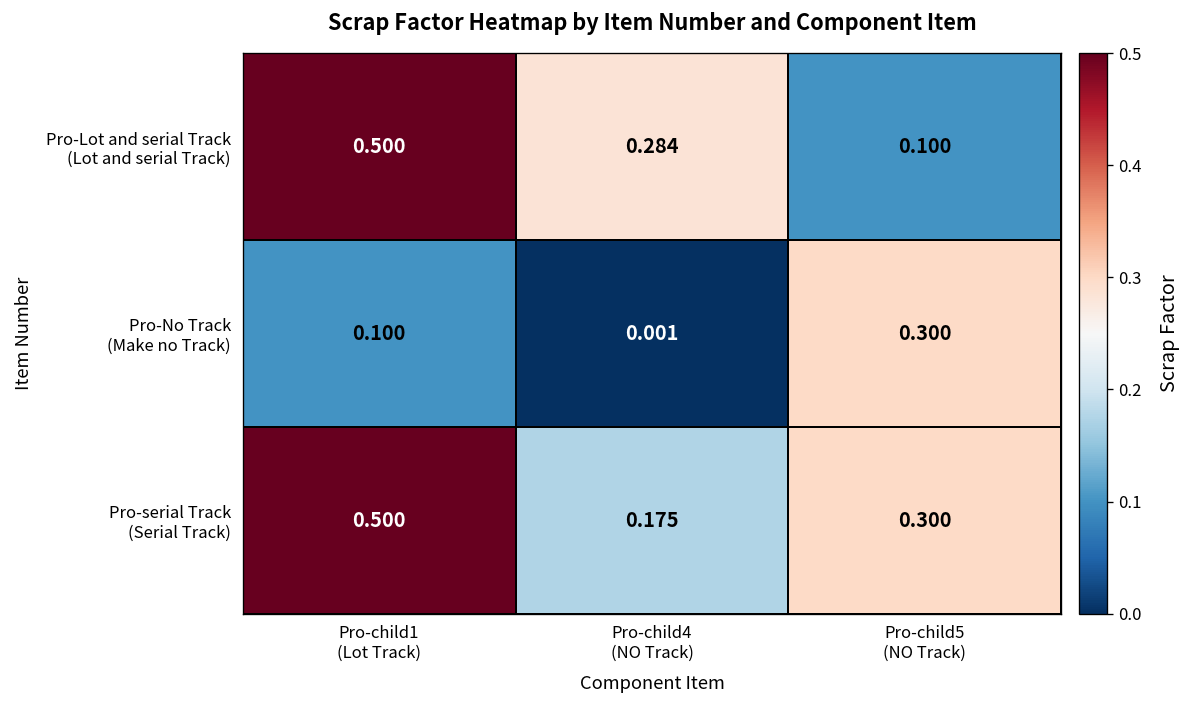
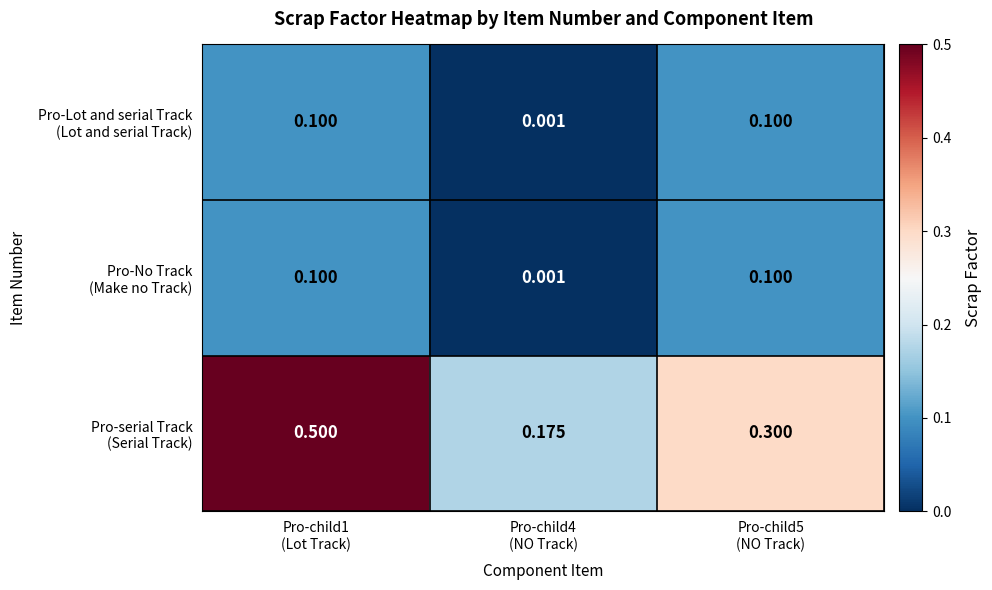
Pro-Lot and serial Track (Lot and serial Track), Pro-child1 (Lot Track): 0.500 -> 0.100
Pro-Lot and serial Track (Lot and serial Track), Pro-child4 (NO Track): 0.284 -> 0.001
Pro-No Track (Make no Track), Pro-child5 (NO Track): 0.300 -> 0.100
